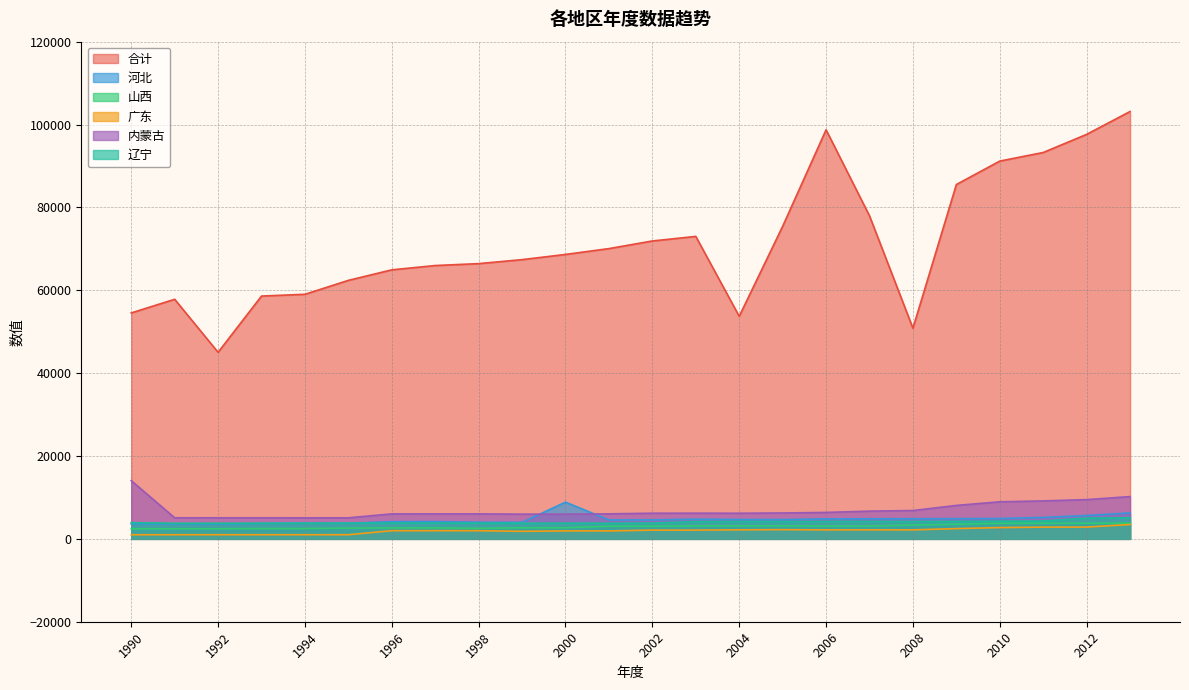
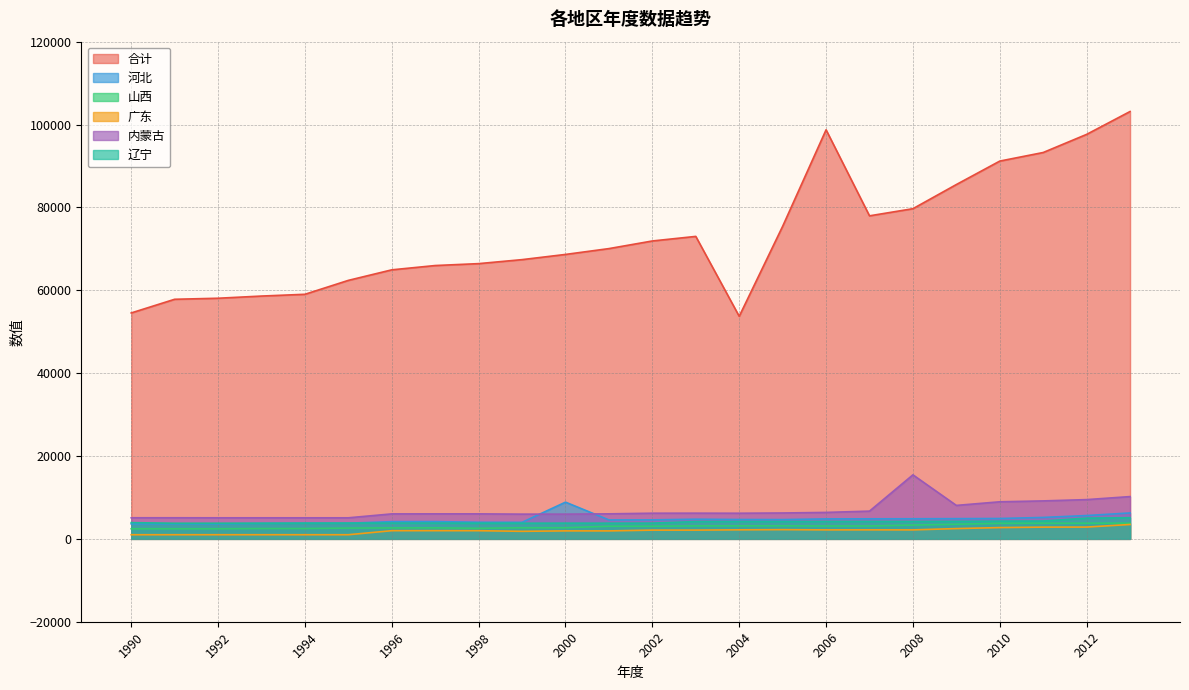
内蒙古, 1990: 14000 -> 5000
合计, 1992: 45000 -> 58000
合计, 2008: 51000 -> 80000
内蒙古, 2008: 7000 -> 15000
